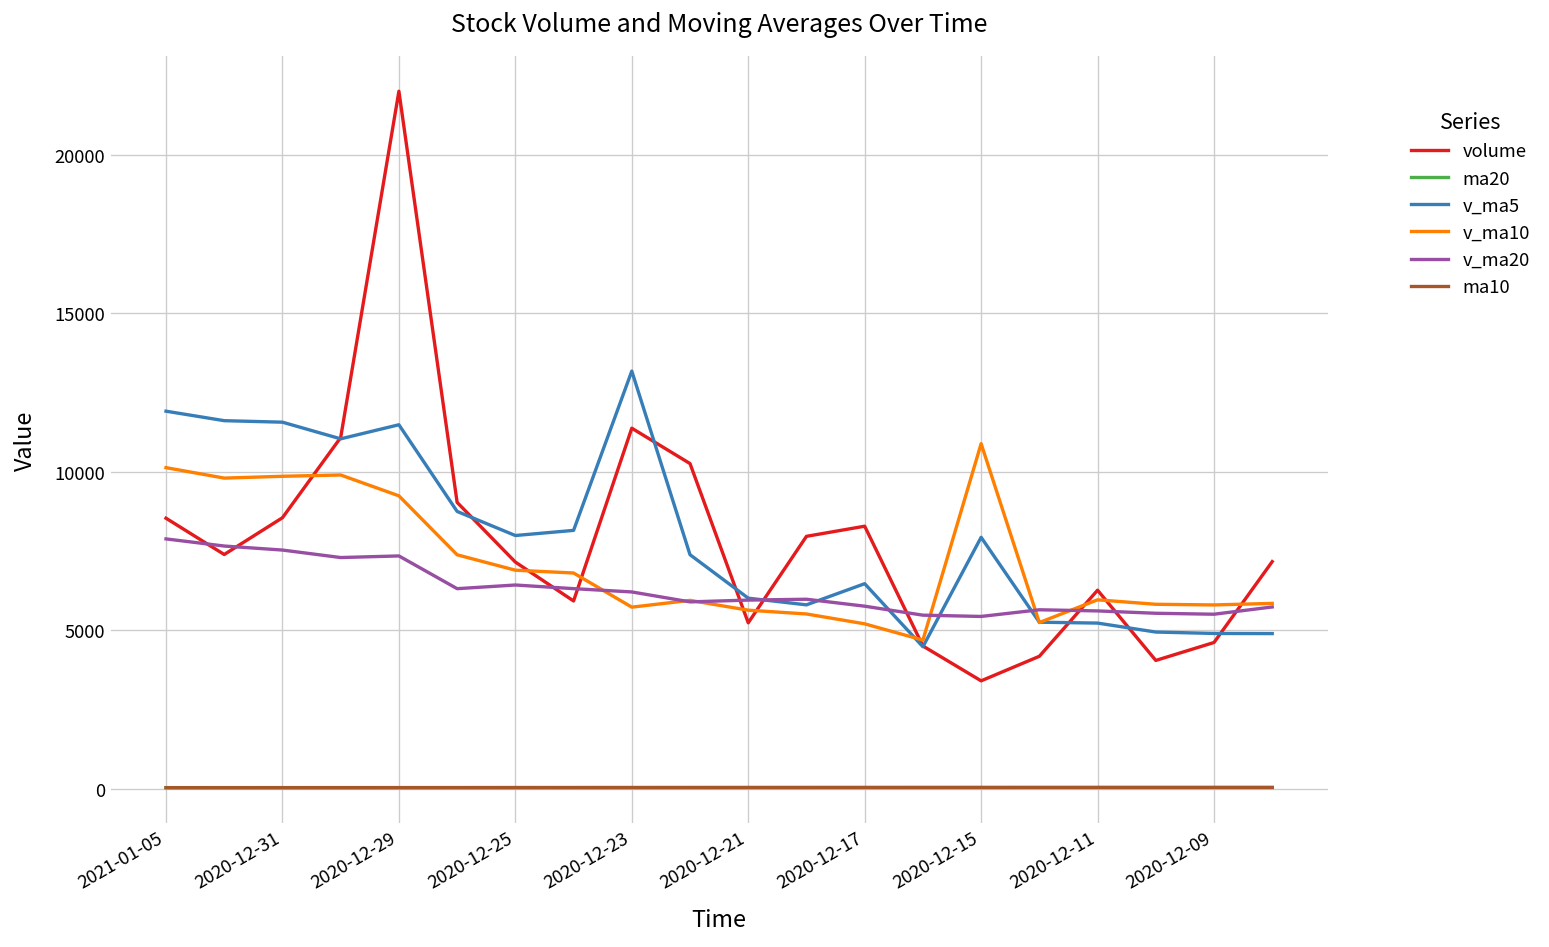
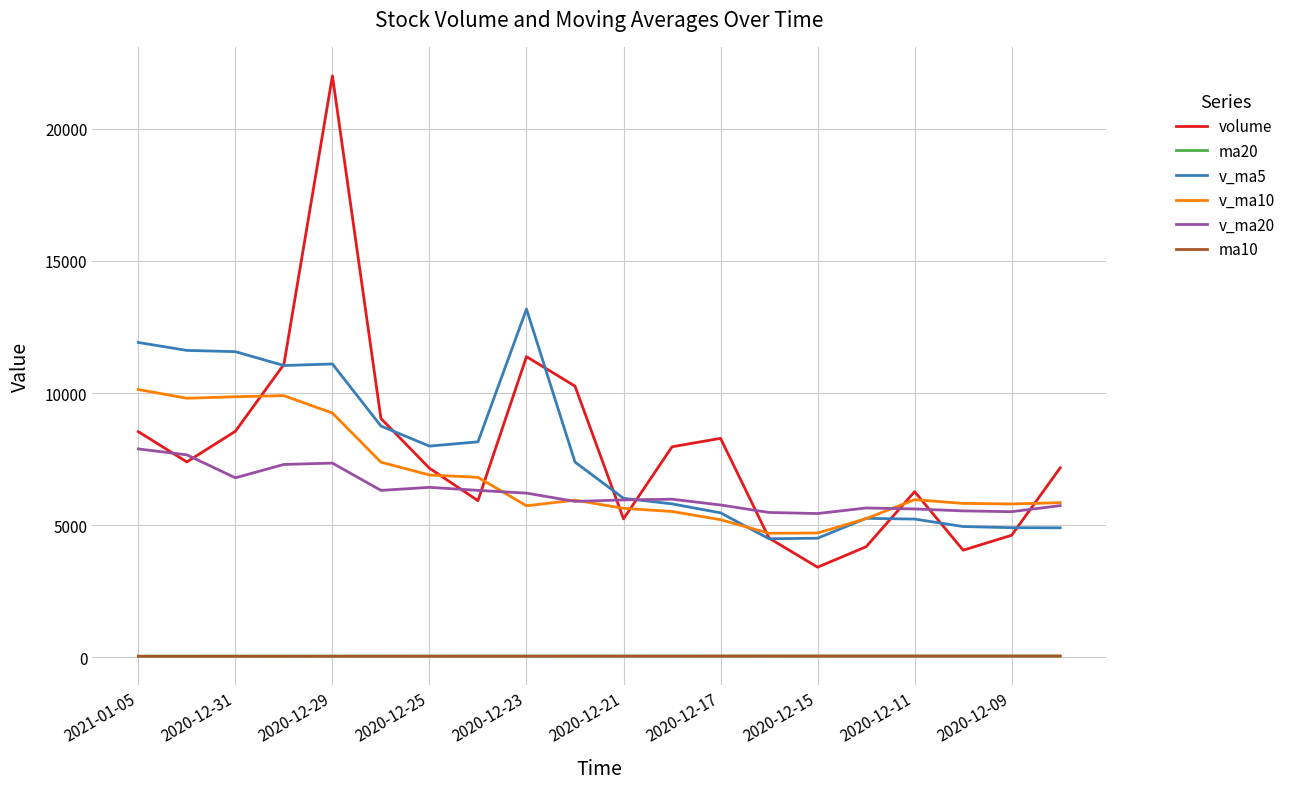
v_ma20, 2020-12-31: 7500 -> 6800
v_ma5, 2020-12-29: 11500 -> 11100
v_ma5, 2020-12-17: 6500 -> 5500
v_ma5, 2020-12-15: 7900 -> 4500
v_ma10, 2020-12-15: 10900 -> 4700
